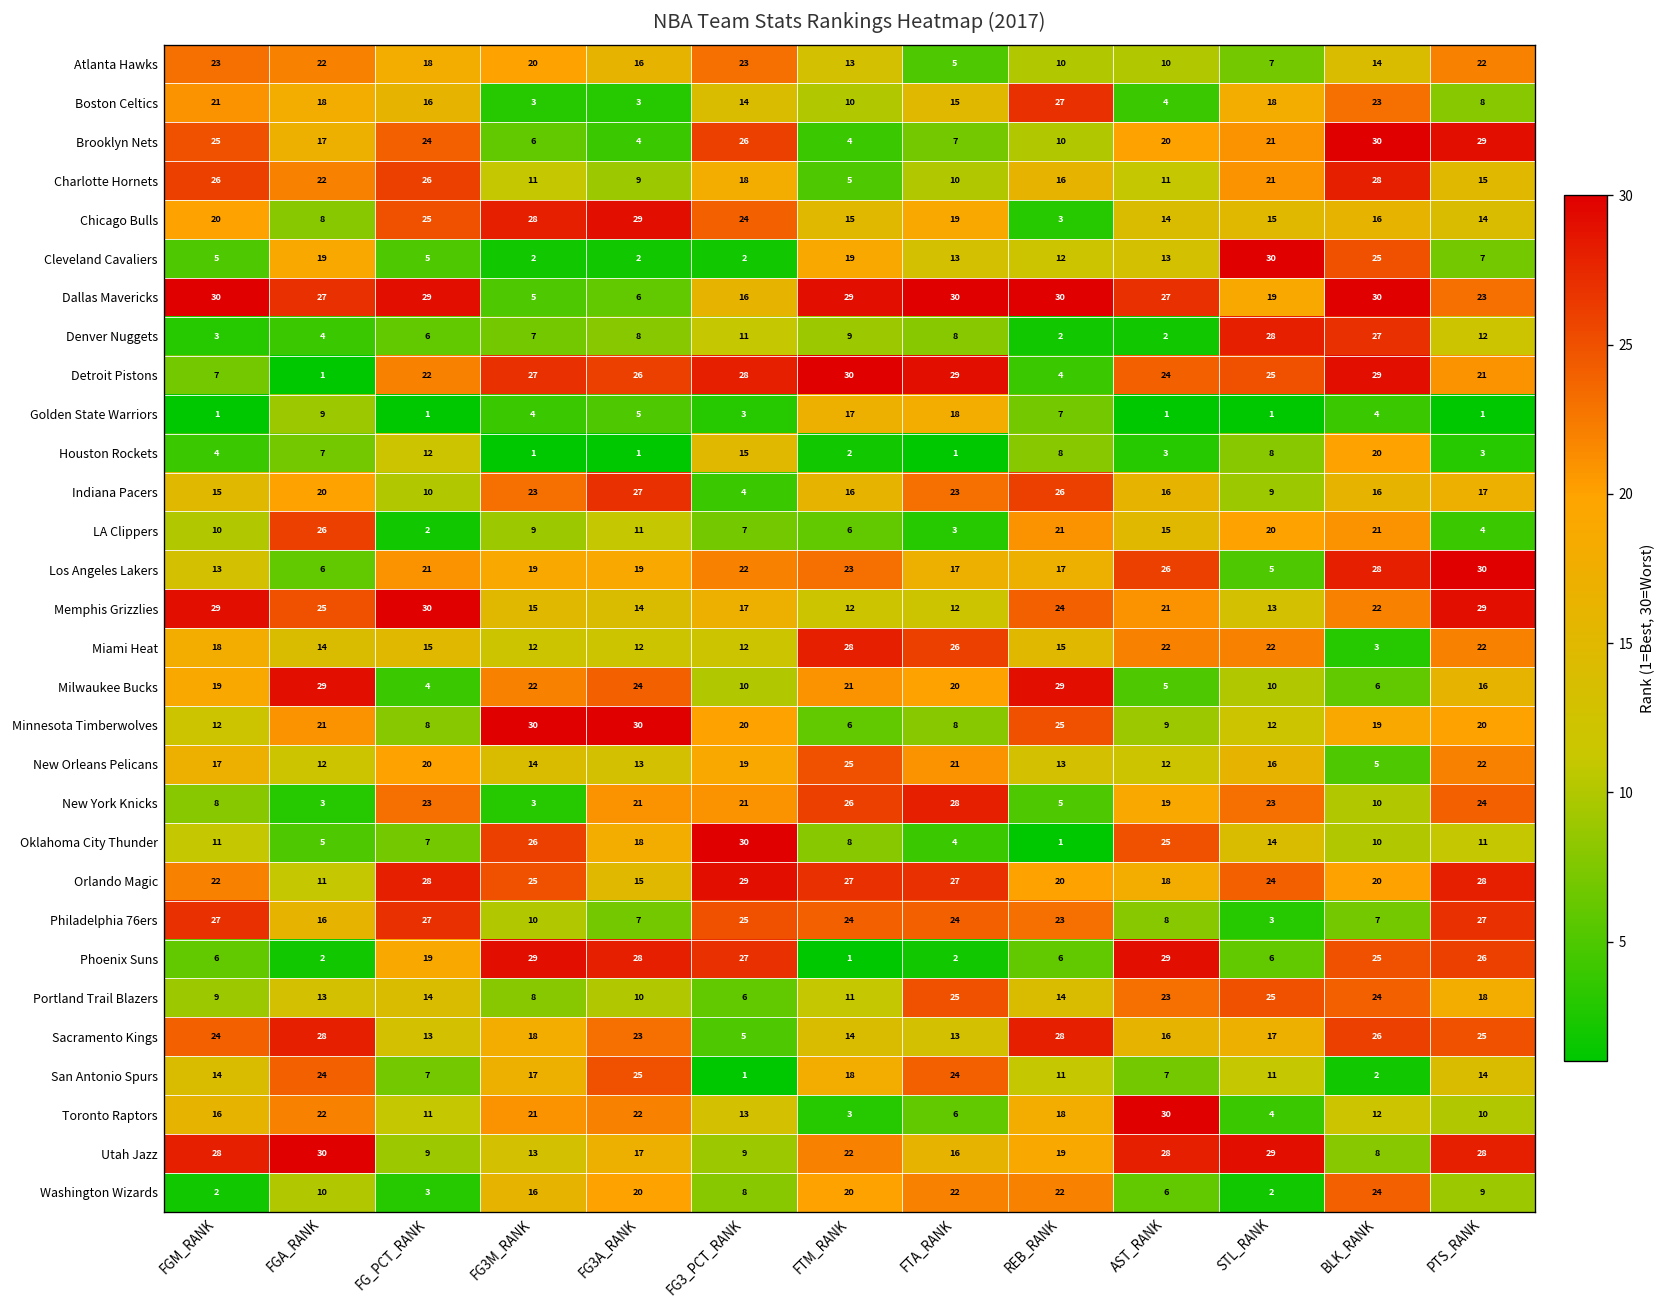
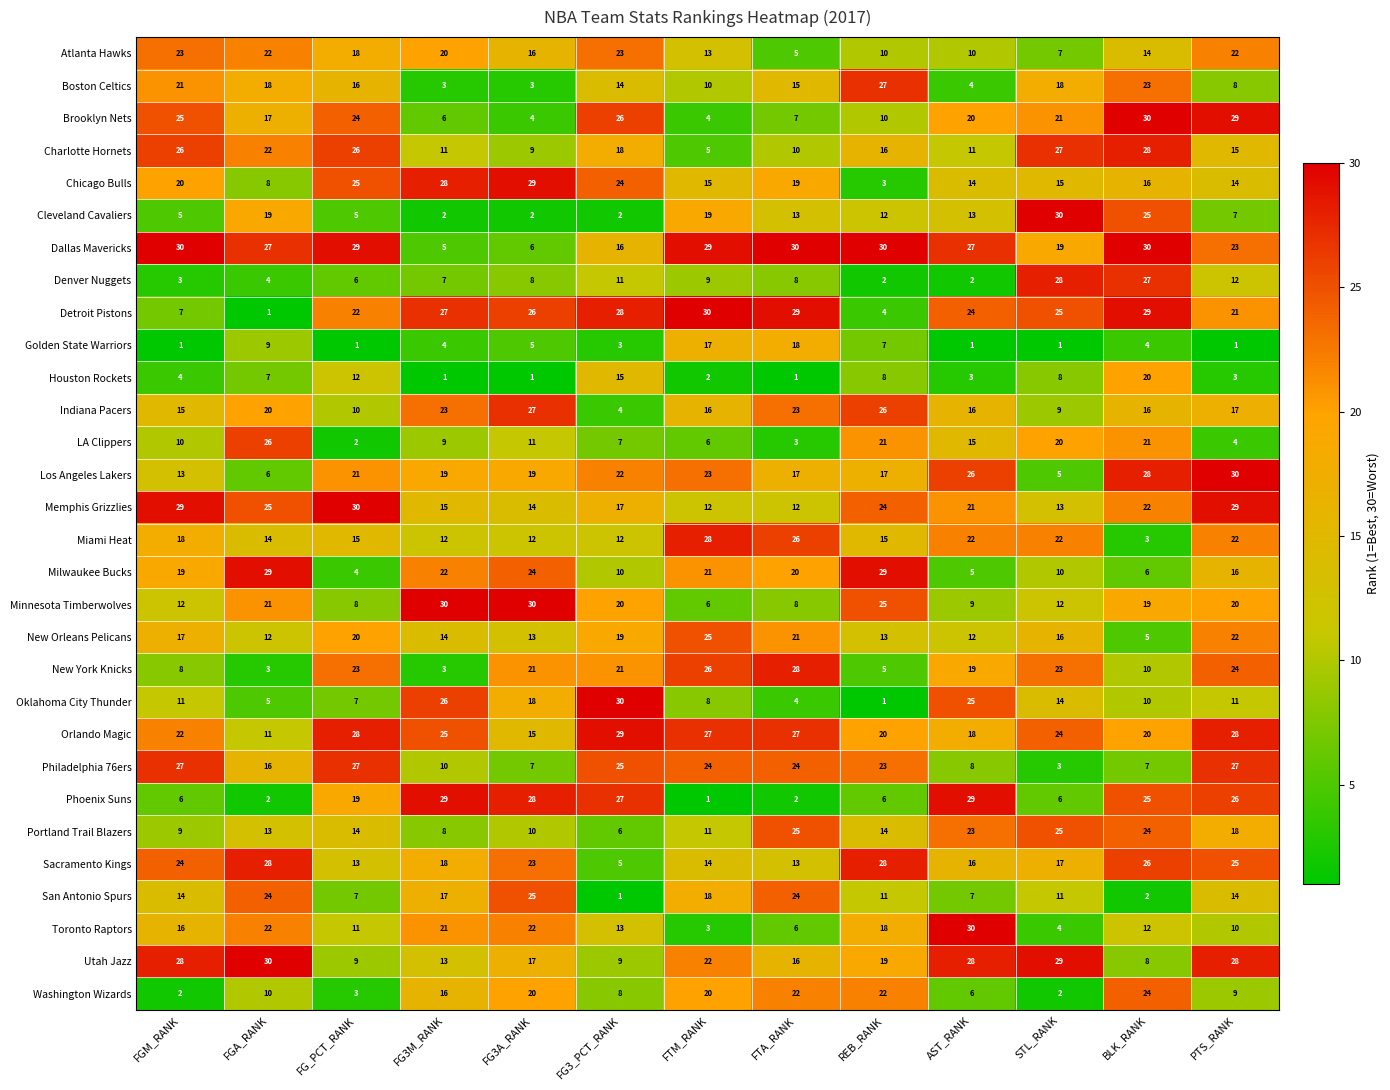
Charlotte Hornets, STL_RANK: 21 -> 27
